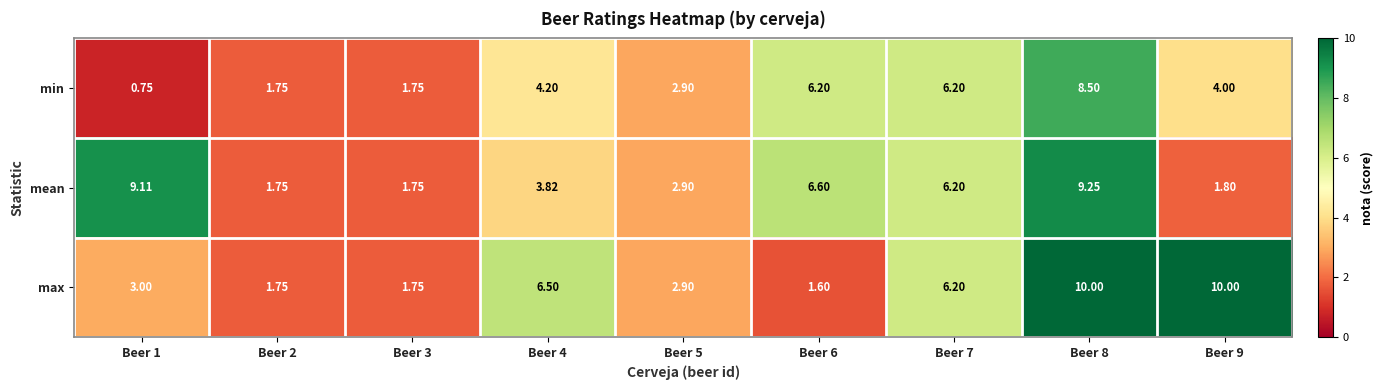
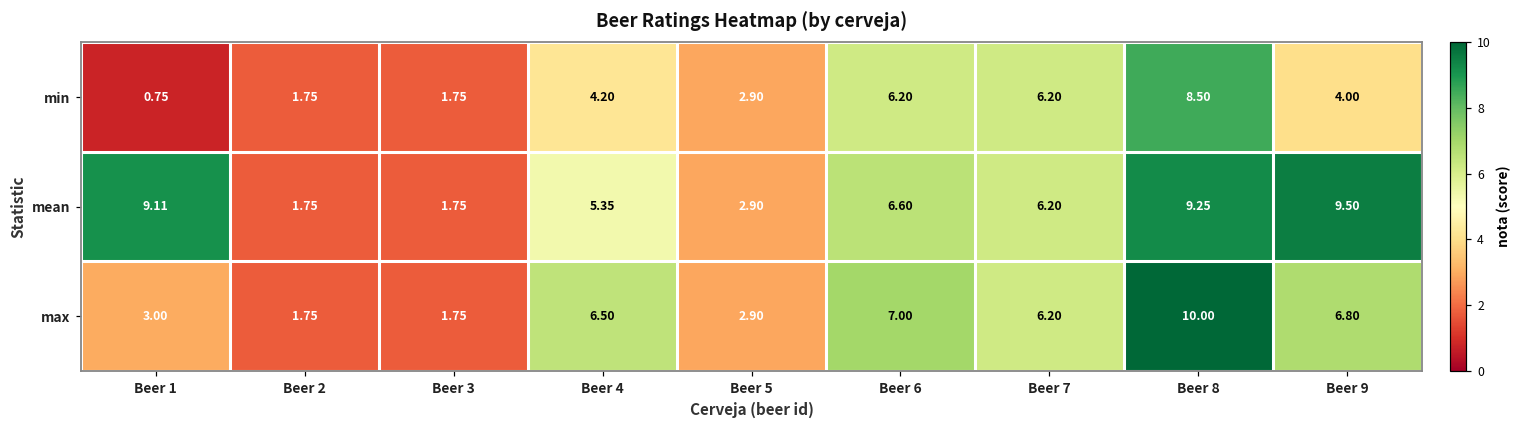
mean, Beer 4: 3.82 -> 5.35
mean, Beer 9: 1.80 -> 9.50
max, Beer 6: 1.60 -> 7.00
max, Beer 9: 10.00 -> 6.80
